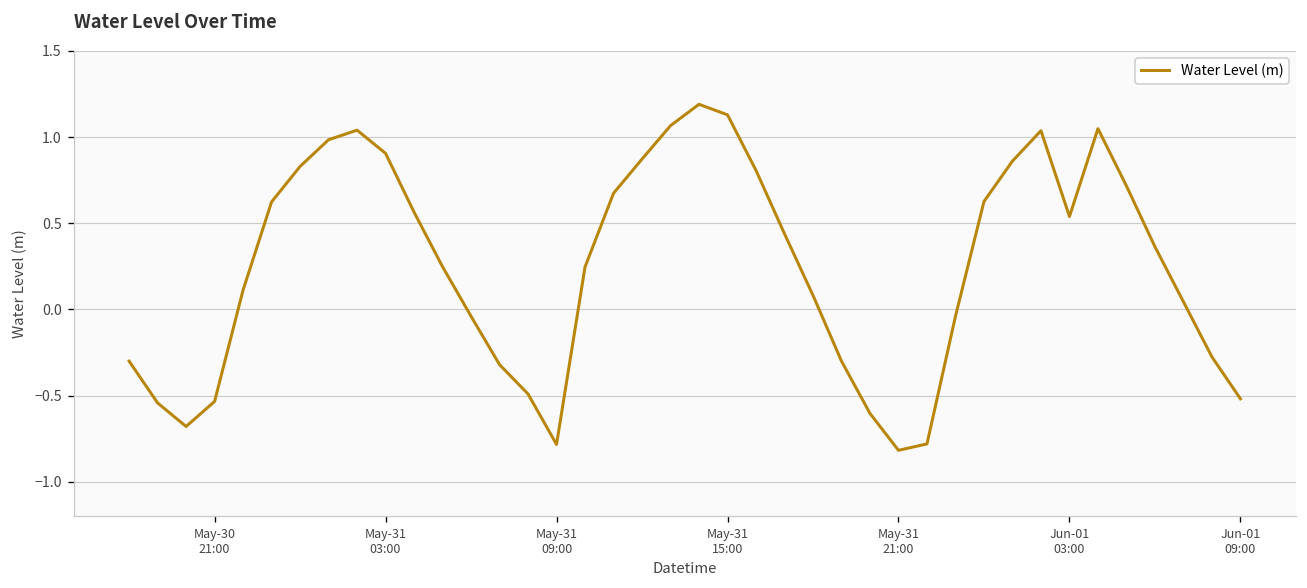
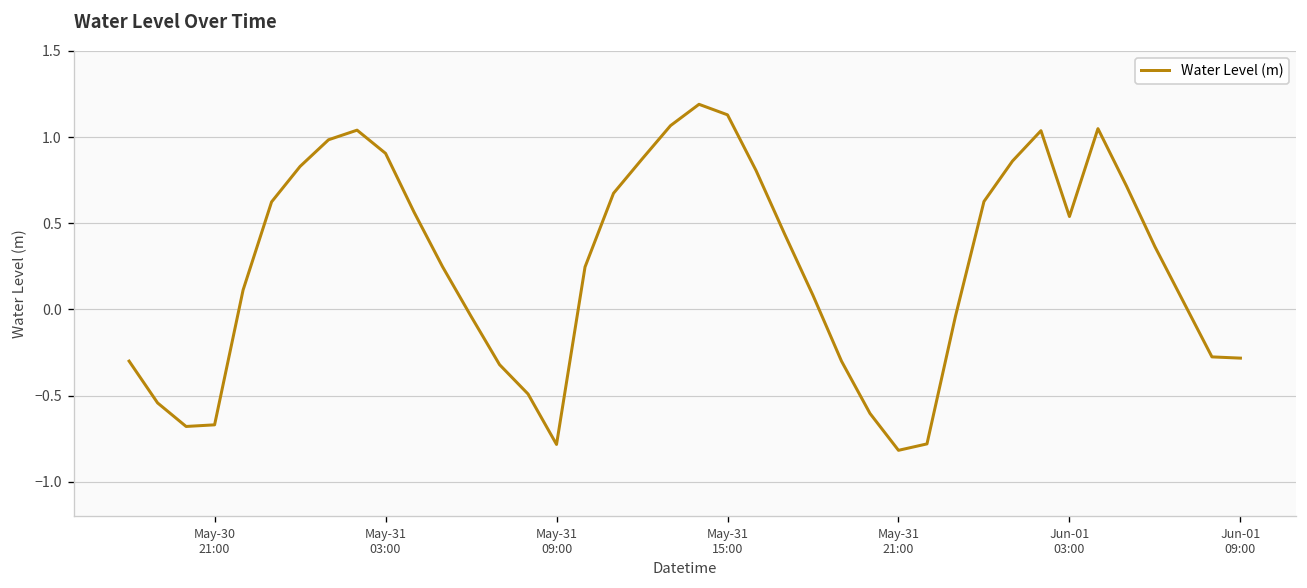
May-30 21:00: -0.53 -> -0.67
Jun-01 09:00: -0.52 -> -0.28
